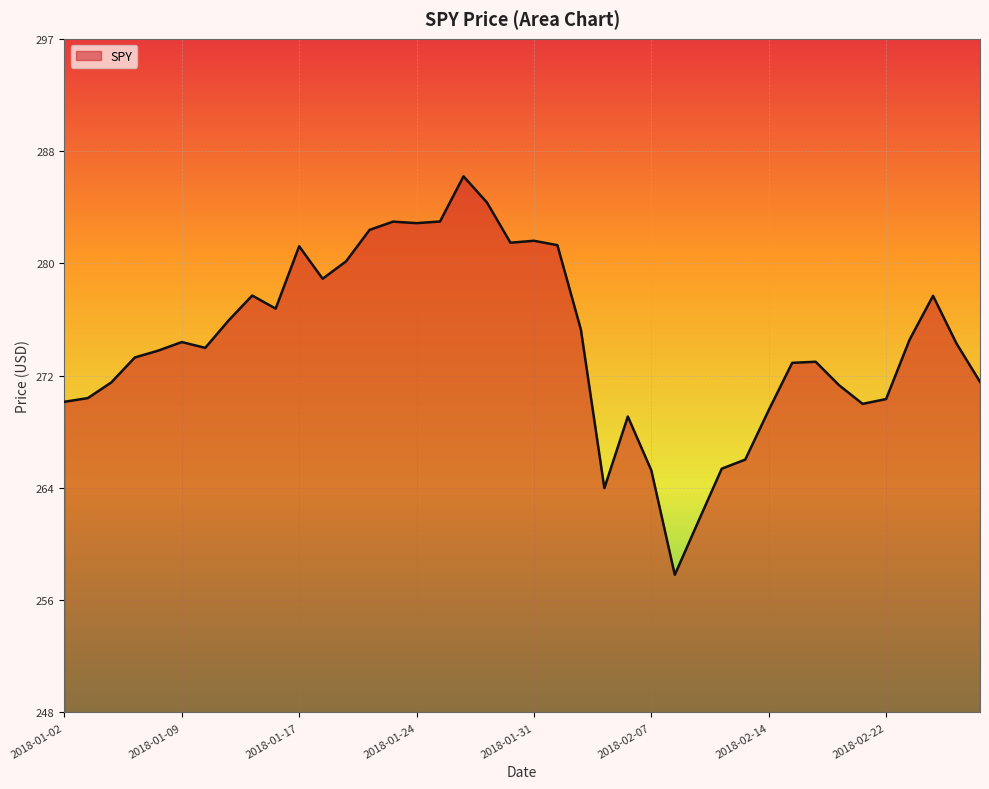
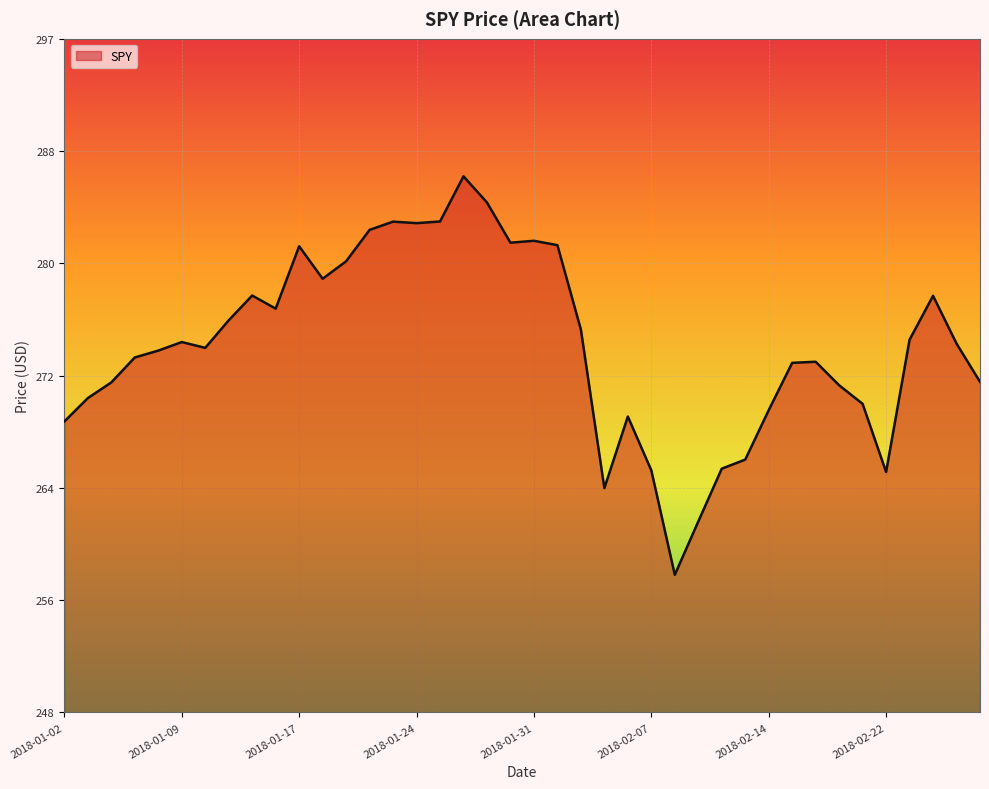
2018-01-02: 270.2 -> 268.8
2018-02-22: 270.4 -> 265.1
